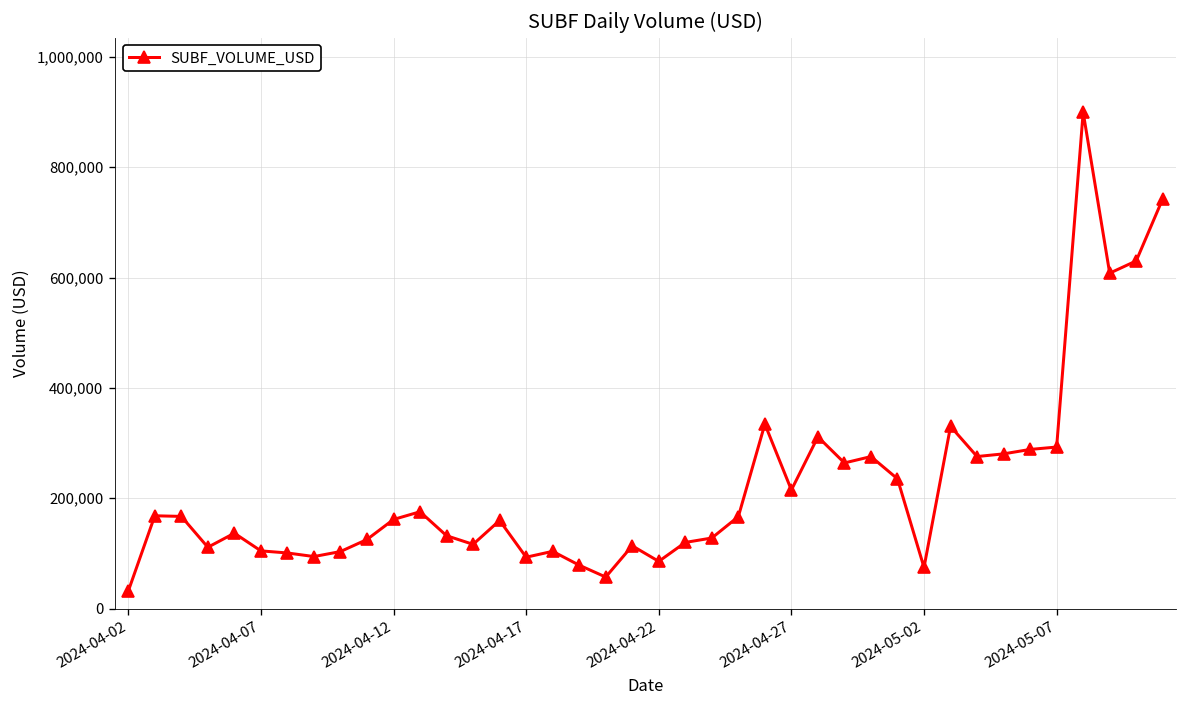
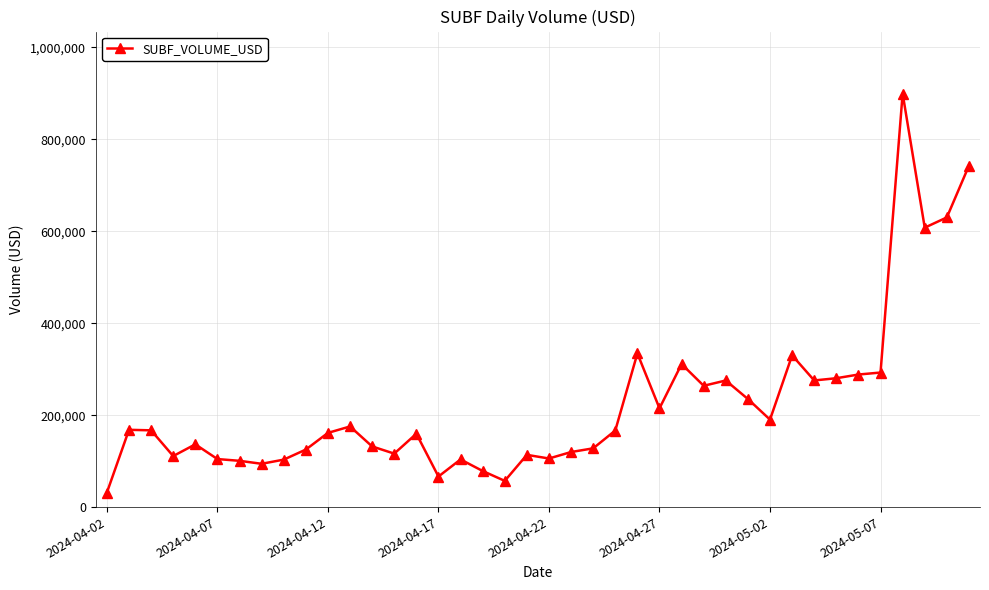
2024-04-17: 90,000 -> 70,000
2024-04-22: 90,000 -> 110,000
2024-05-02: 70,000 -> 190,000
